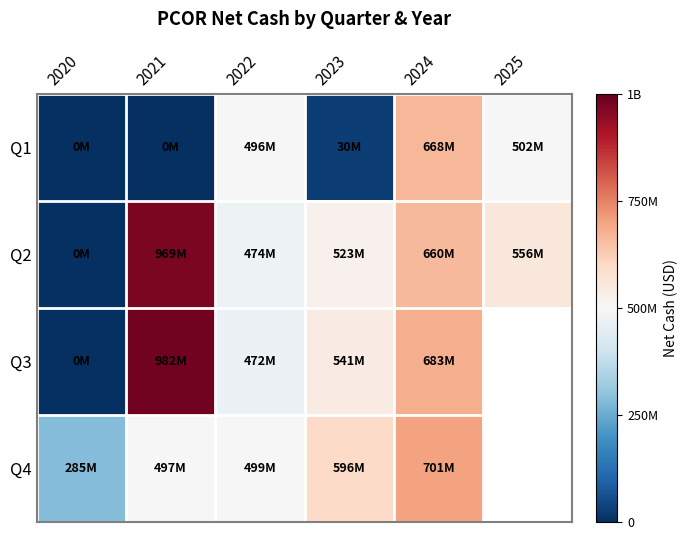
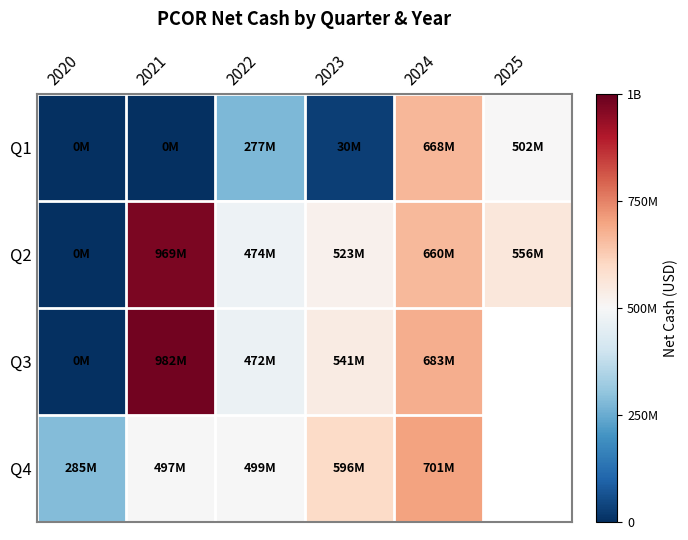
Q1, 2022: 496M -> 277M
